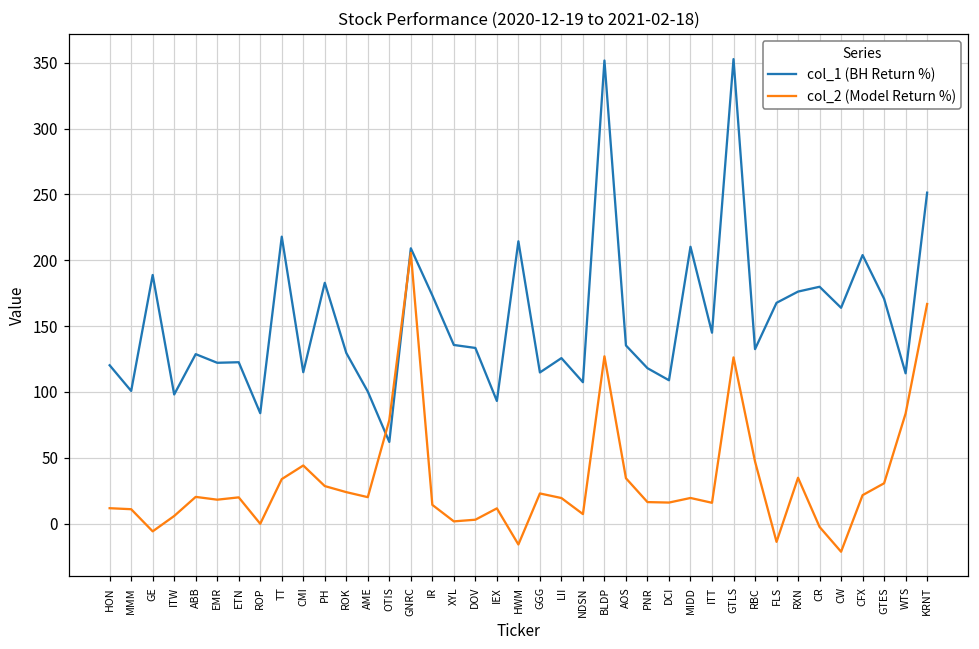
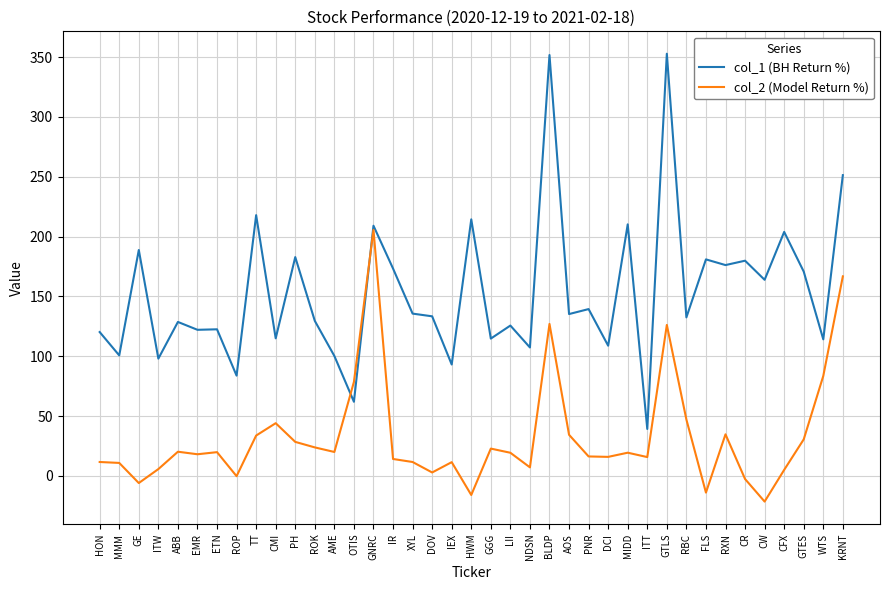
col_2 (Model Return %), XYL: 2 -> 12
col_1 (BH Return %), PNR: 118 -> 139
col_1 (BH Return %), ITT: 145 -> 39
col_1 (BH Return %), FLS: 168 -> 181
col_2 (Model Return %), CFX: 22 -> 5
